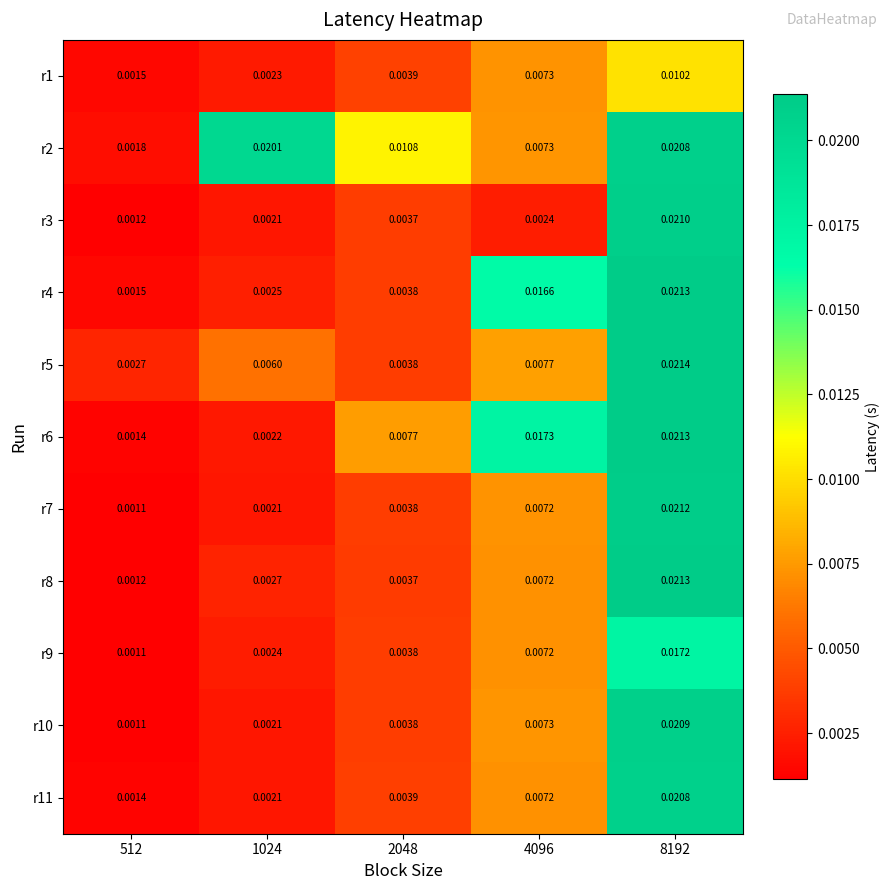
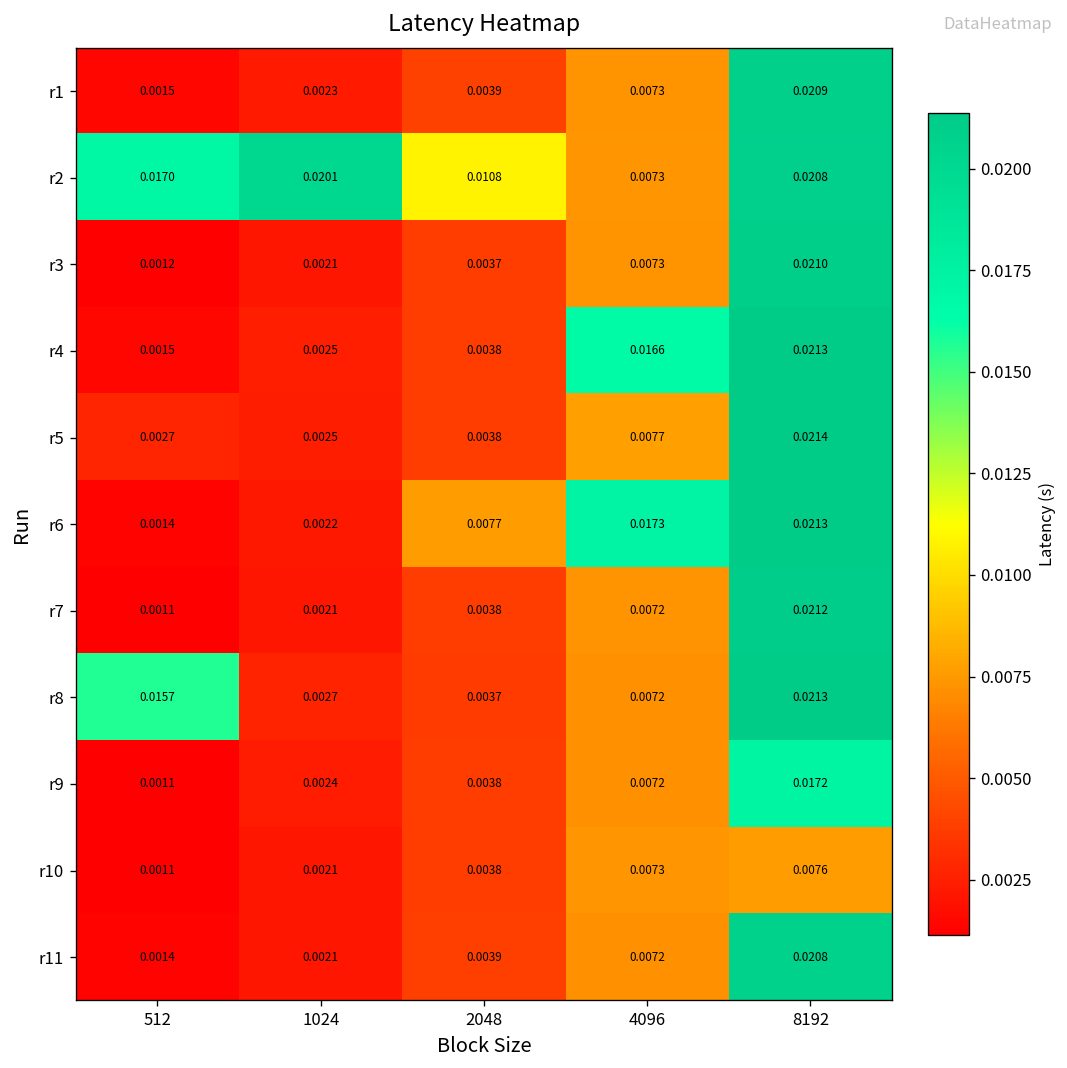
r1, 8192: 0.0102 -> 0.0209
r2, 512: 0.0018 -> 0.0170
r3, 4096: 0.0024 -> 0.0073
r5, 1024: 0.0060 -> 0.0025
r8, 512: 0.0012 -> 0.0157
r10, 8192: 0.0209 -> 0.0076
